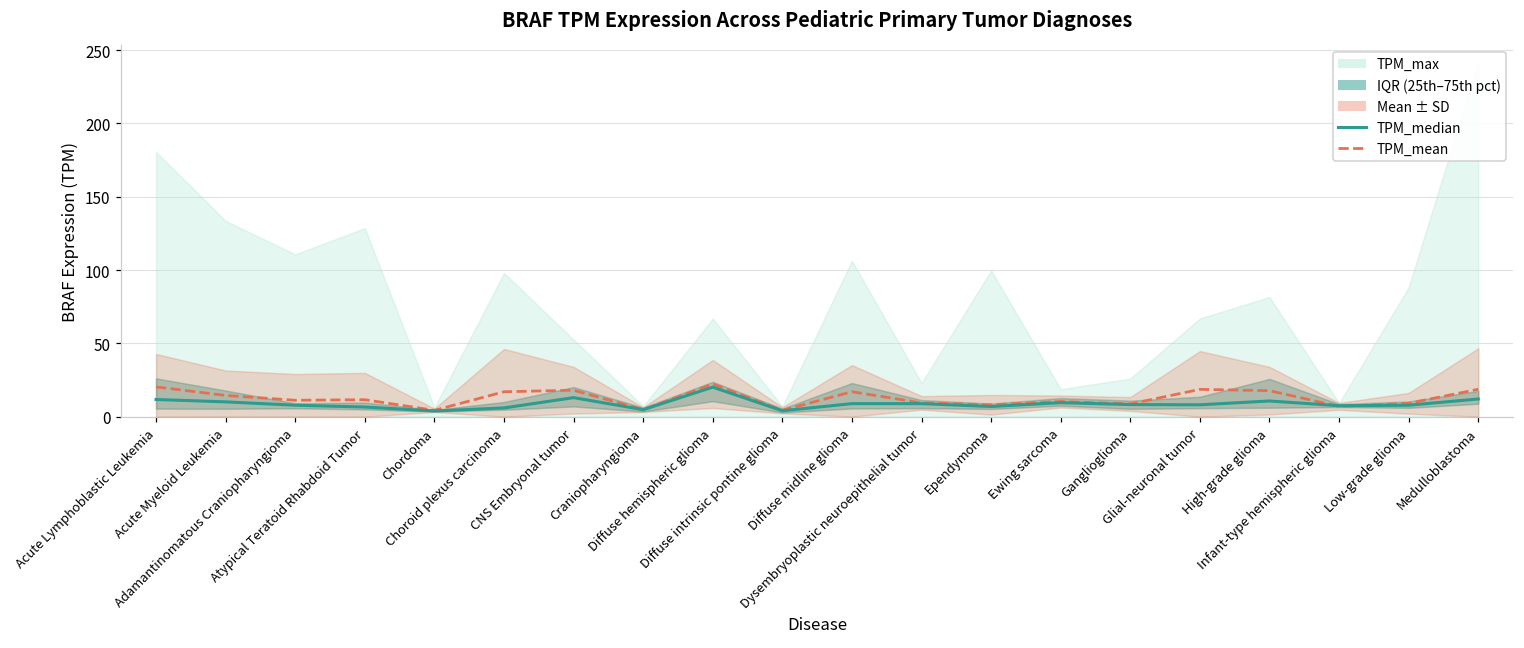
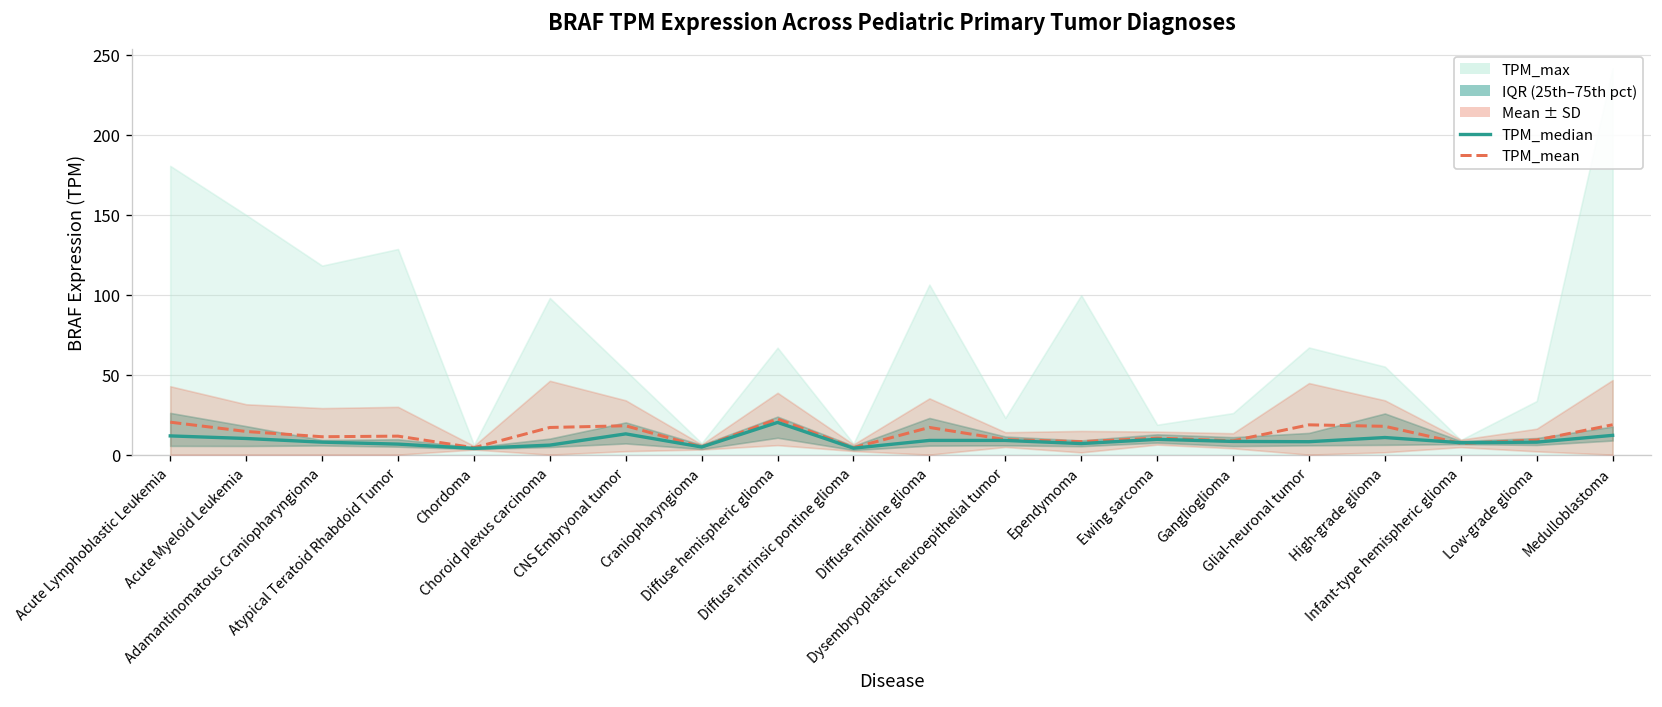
TPM_max, Acute Myeloid Leukemia: 134 -> 150
TPM_max, Adamantinomatous Craniopharyngioma: 111 -> 118
TPM_max, High-grade glioma: 82 -> 55
TPM_max, Low-grade glioma: 88 -> 34
